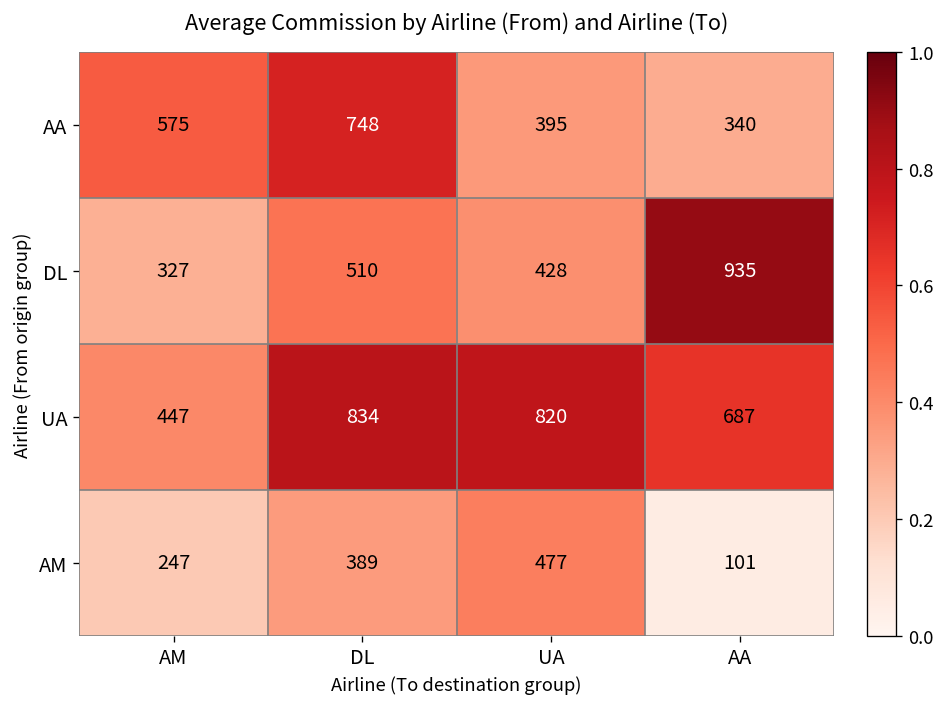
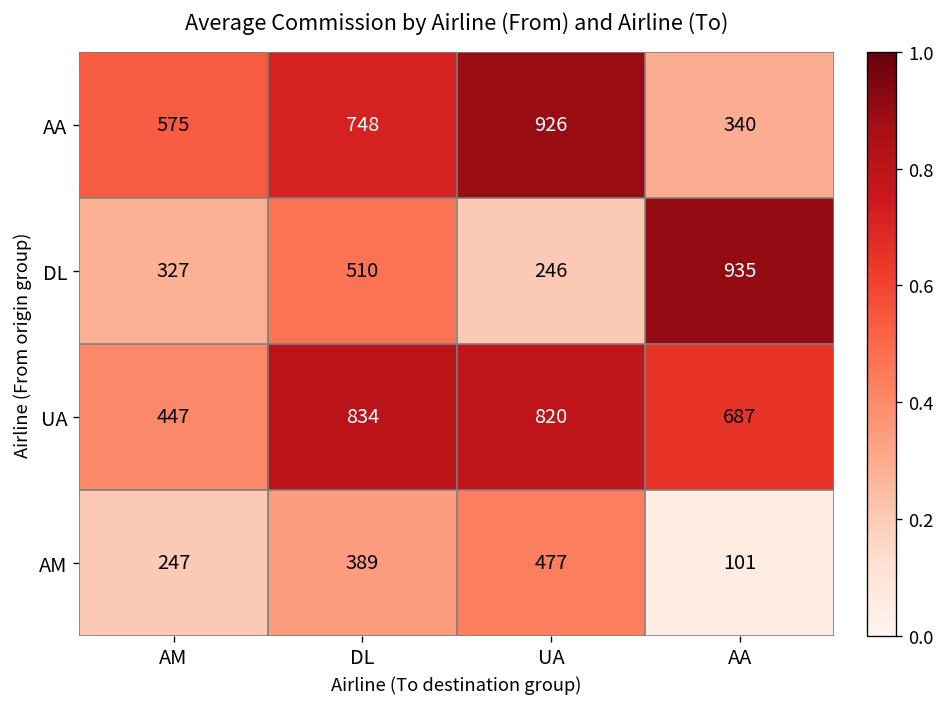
AA, UA: 395 -> 926
DL, UA: 428 -> 246
